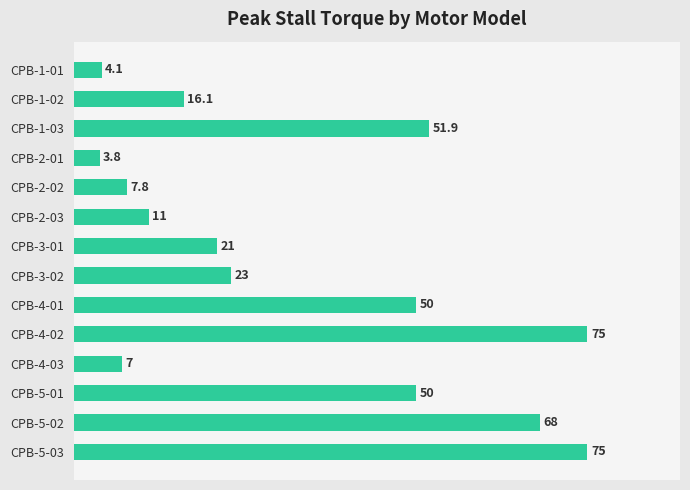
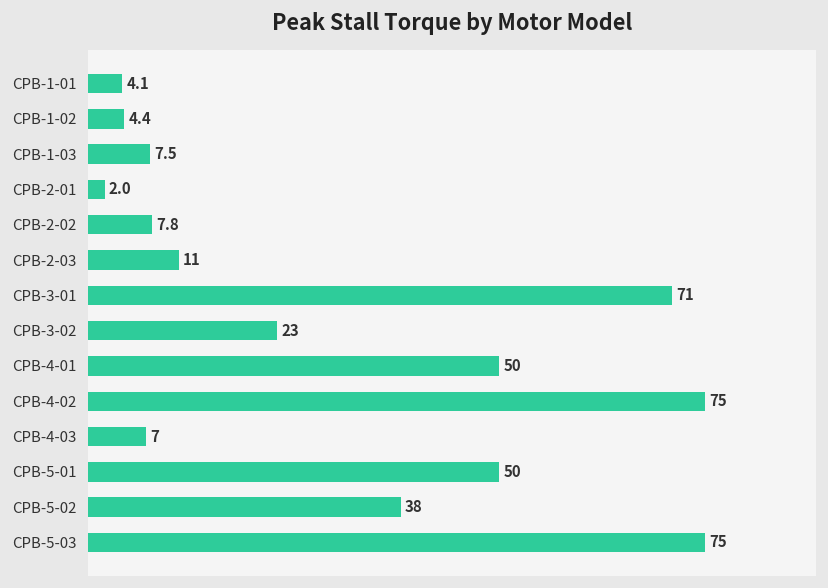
CPB-1-02: 16.1 -> 4.4
CPB-1-03: 51.9 -> 7.5
CPB-2-01: 3.8 -> 2.0
CPB-3-01: 21 -> 71
CPB-5-02: 68 -> 38
